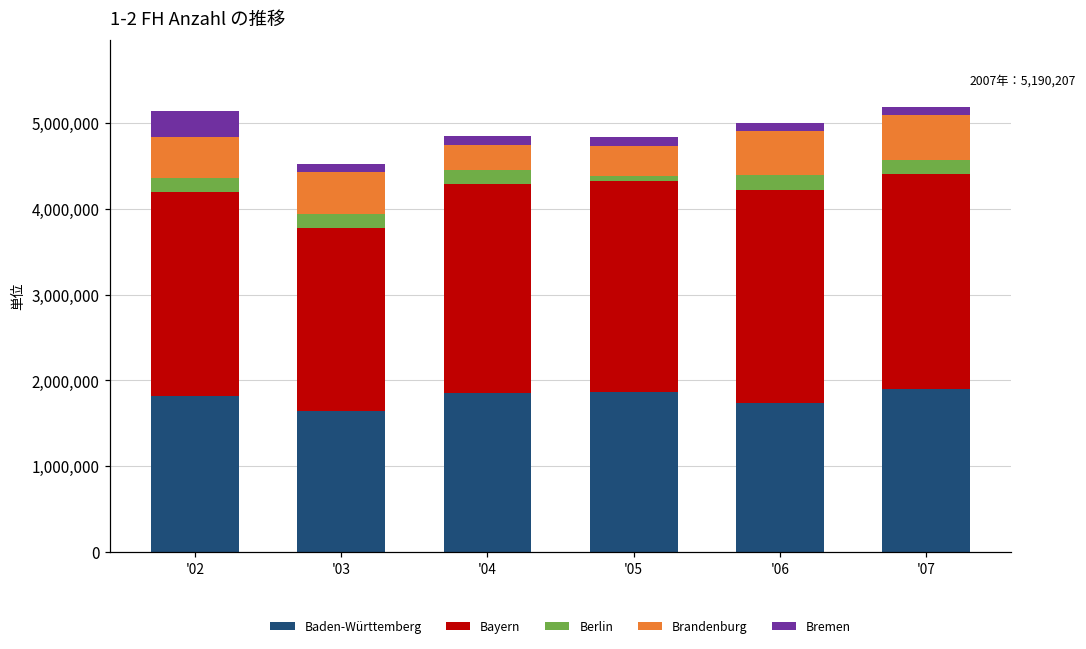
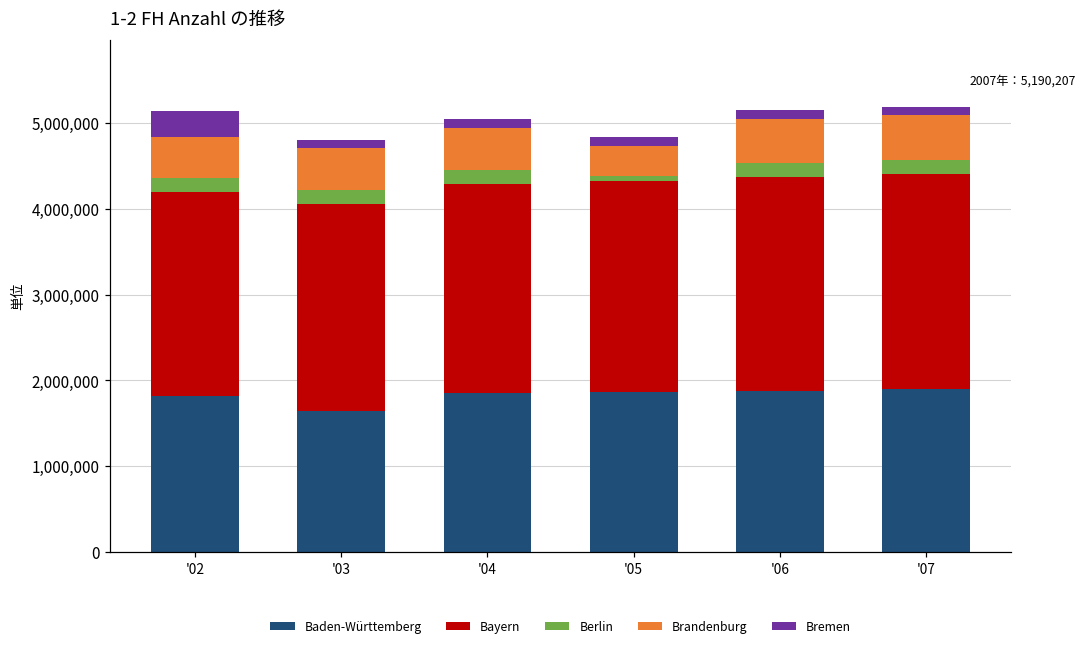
Bayern, '03: 2,100,000 -> 2,400,000
Brandenburg, '04: 300,000 -> 500,000
Baden-Württemberg, '06: 1,700,000 -> 1,900,000
